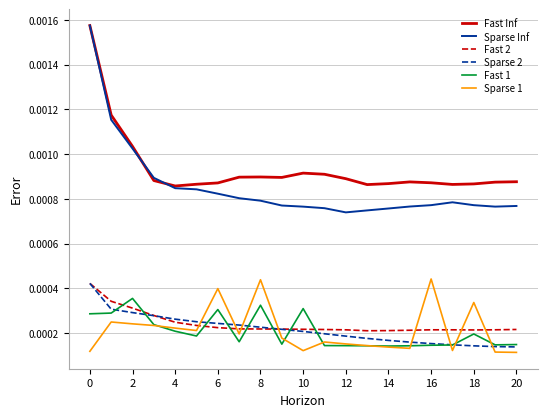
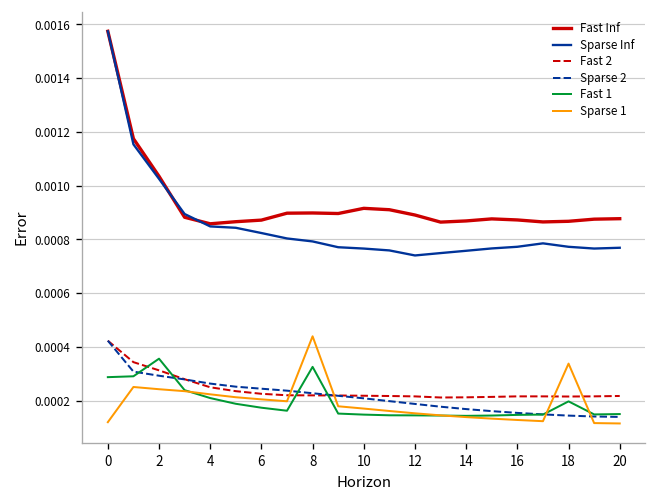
Fast 1, 6: 0.00031 -> 0.00017
Sparse 1, 6: 0.00040 -> 0.00020
Fast 1, 10: 0.00031 -> 0.00015
Sparse 1, 10: 0.00012 -> 0.00017
Sparse 1, 16: 0.00044 -> 0.00013
